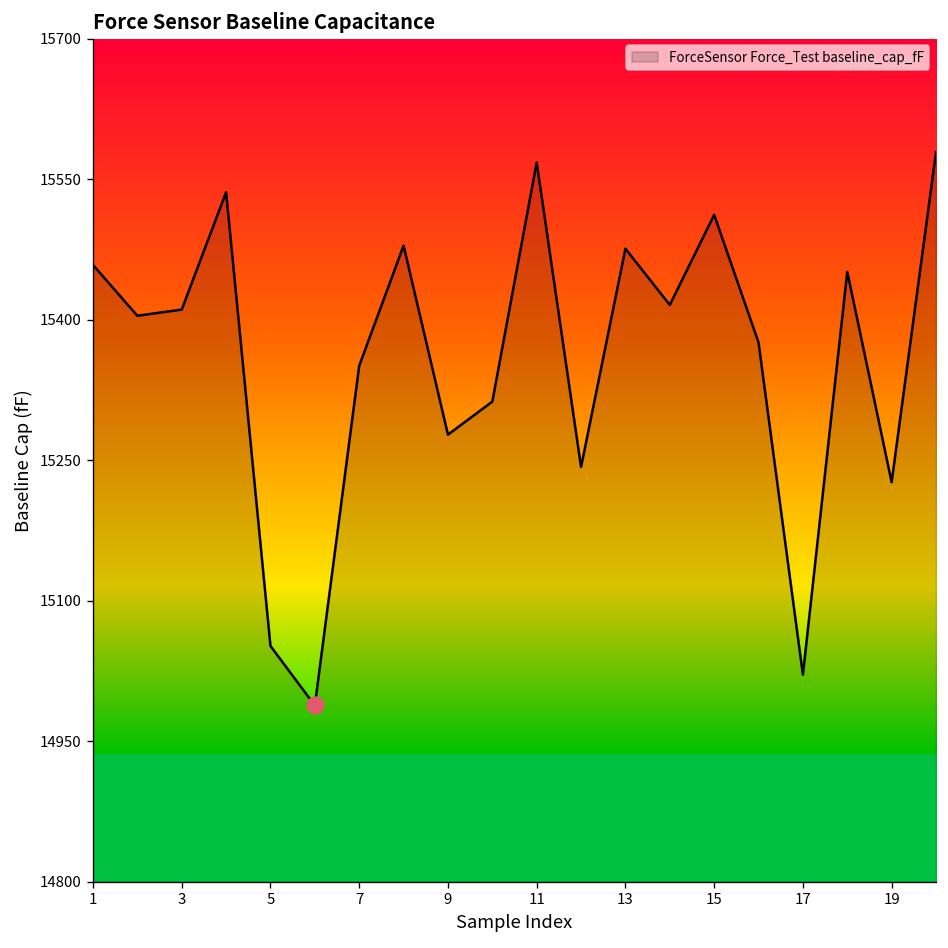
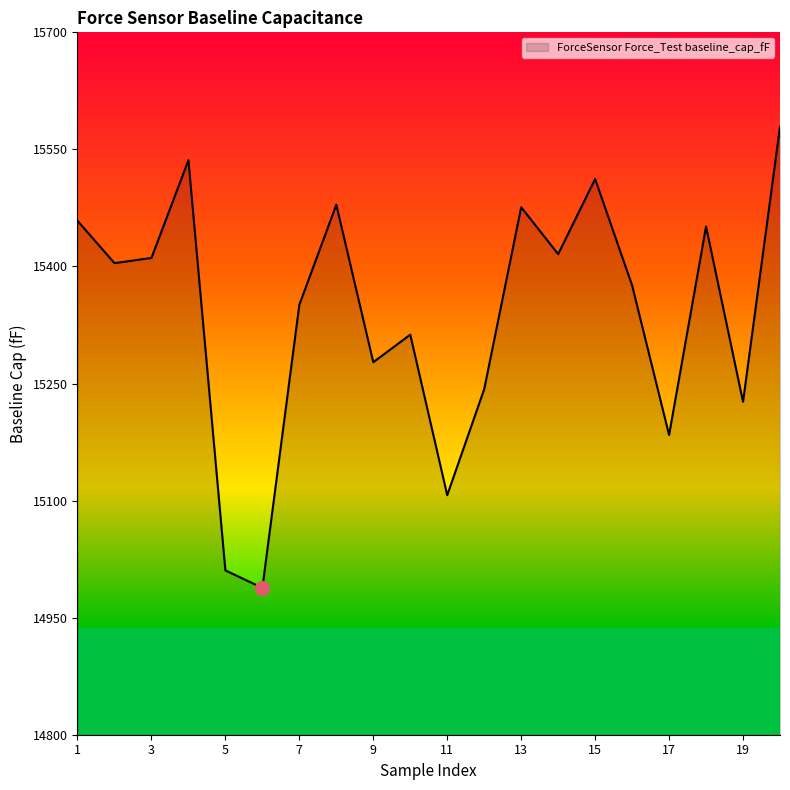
ForceSensor Force_Test baseline_cap_fF, 5: 15050 -> 15010
ForceSensor Force_Test baseline_cap_fF, 11: 15570 -> 15110
ForceSensor Force_Test baseline_cap_fF, 17: 15020 -> 15180
